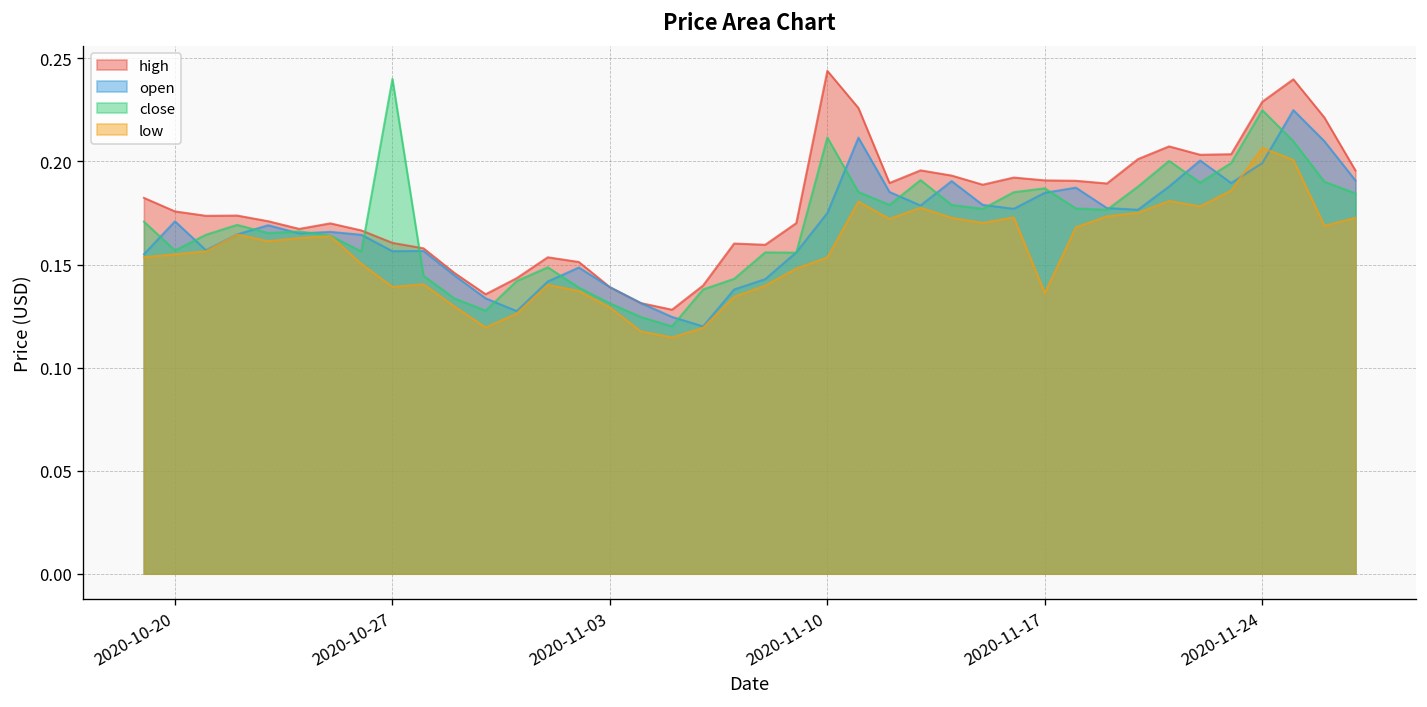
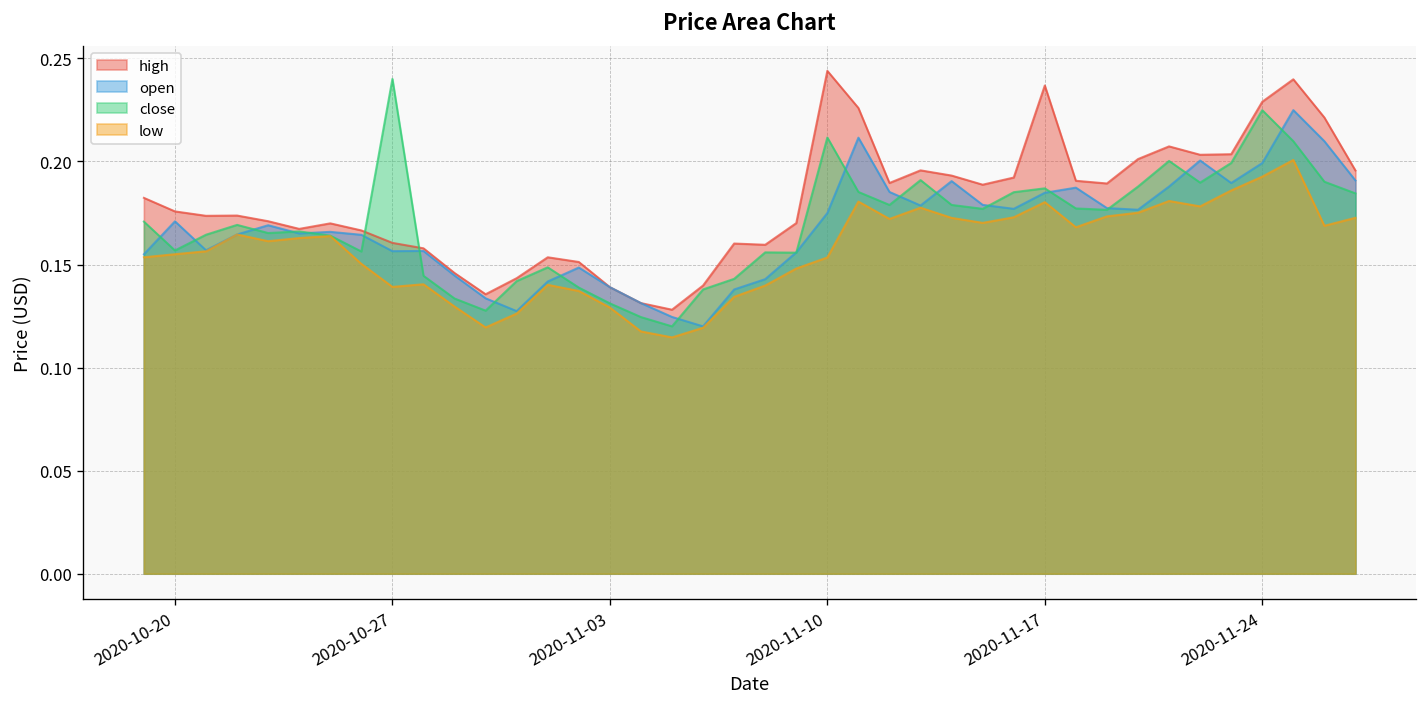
high, 2020-11-17: 0.191 -> 0.237
low, 2020-11-17: 0.136 -> 0.180
low, 2020-11-24: 0.207 -> 0.193
